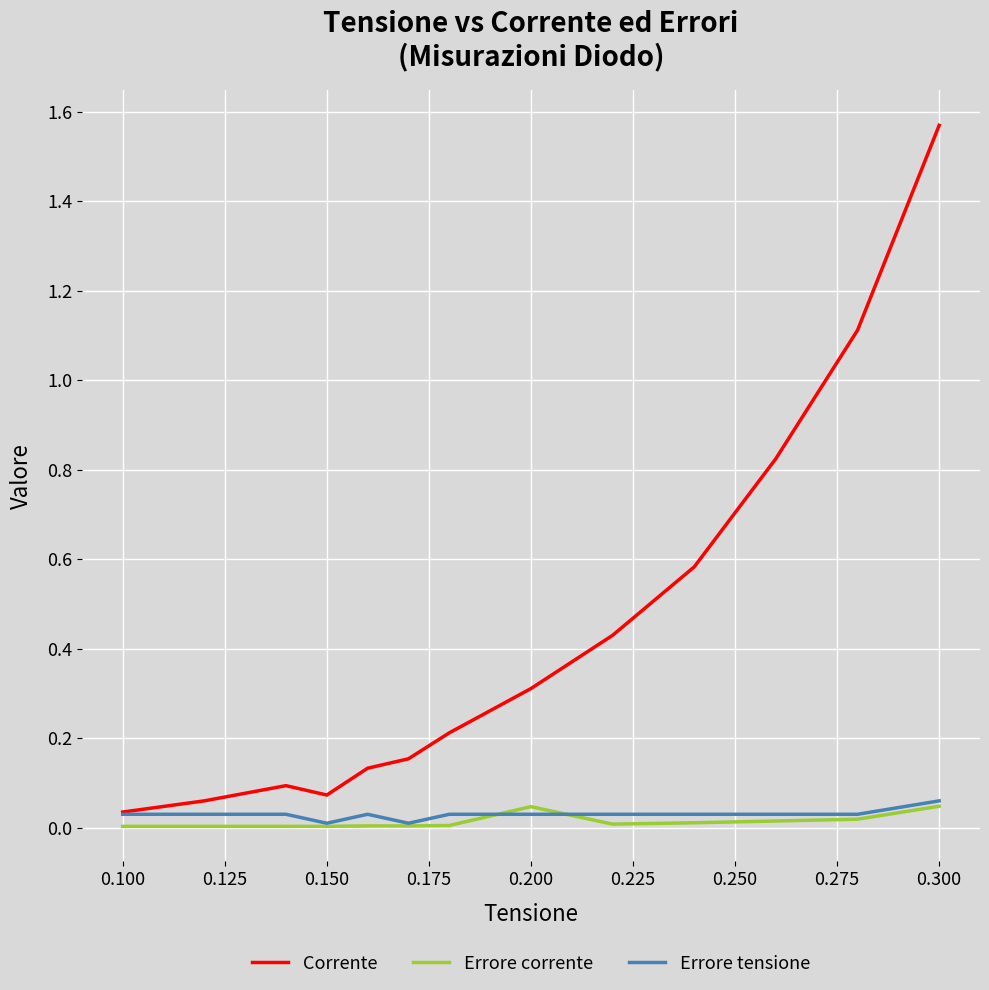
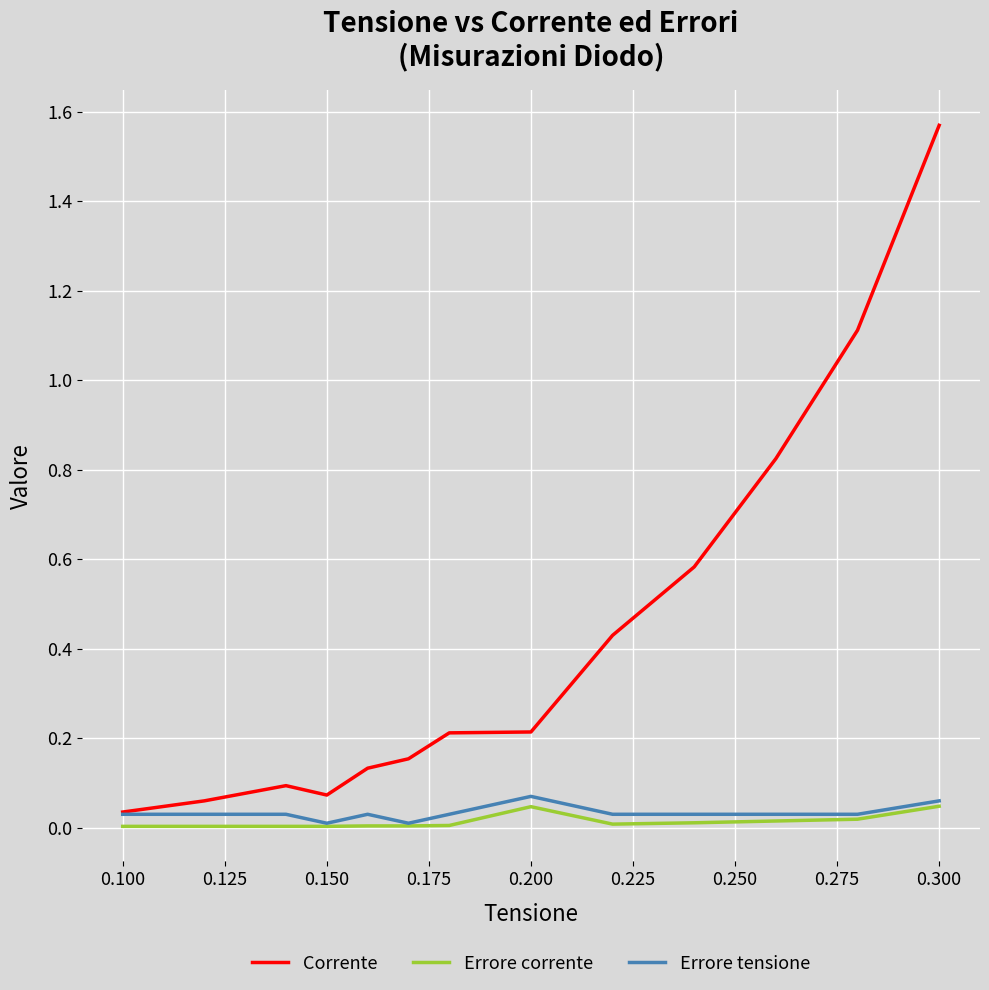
Corrente, 0.200: 0.31 -> 0.21
Errore tensione, 0.200: 0.03 -> 0.07
